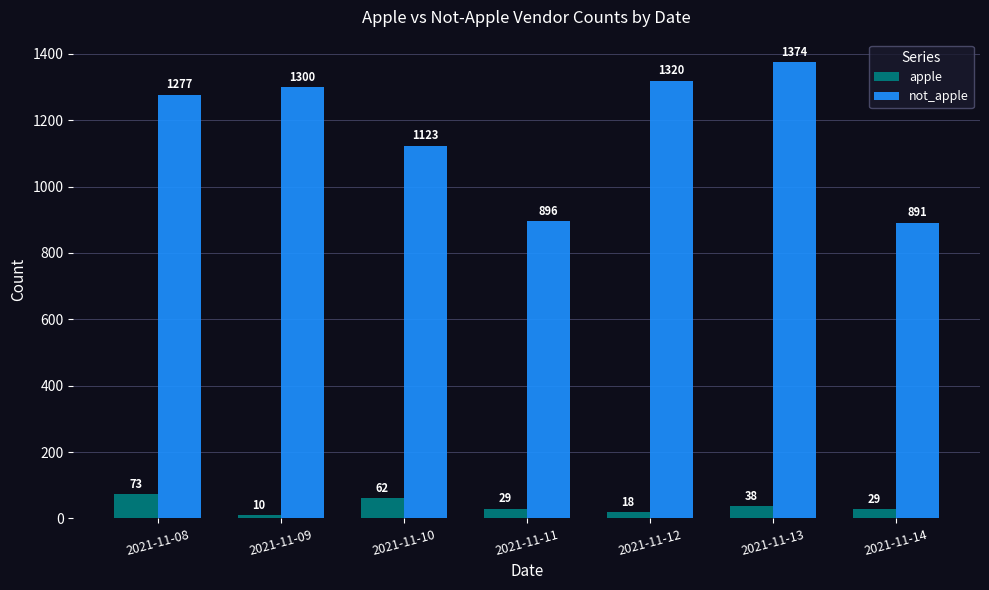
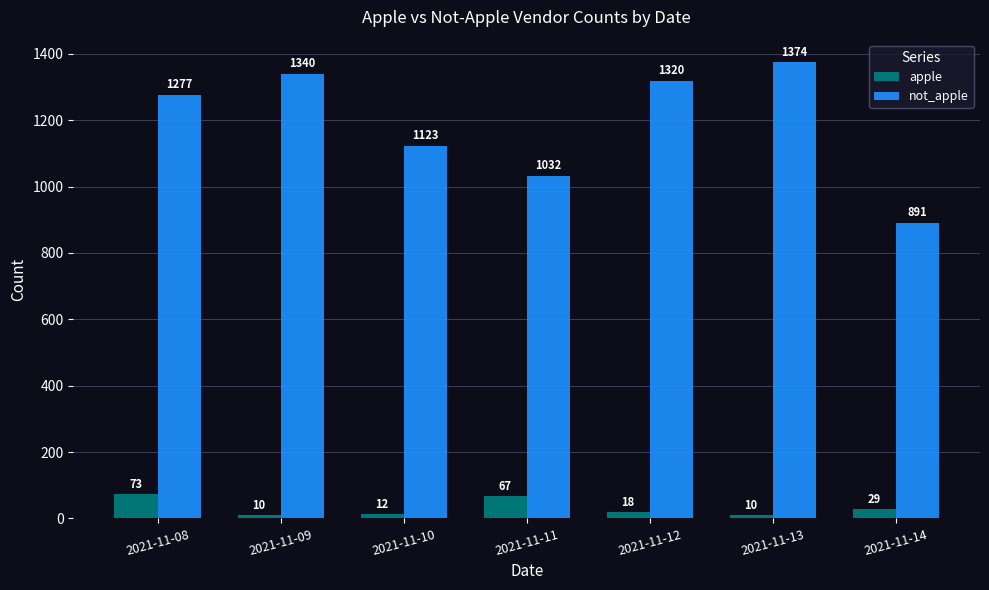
not_apple, 2021-11-09: 1300 -> 1340
apple, 2021-11-10: 62 -> 12
apple, 2021-11-11: 29 -> 67
not_apple, 2021-11-11: 896 -> 1032
apple, 2021-11-13: 38 -> 10
